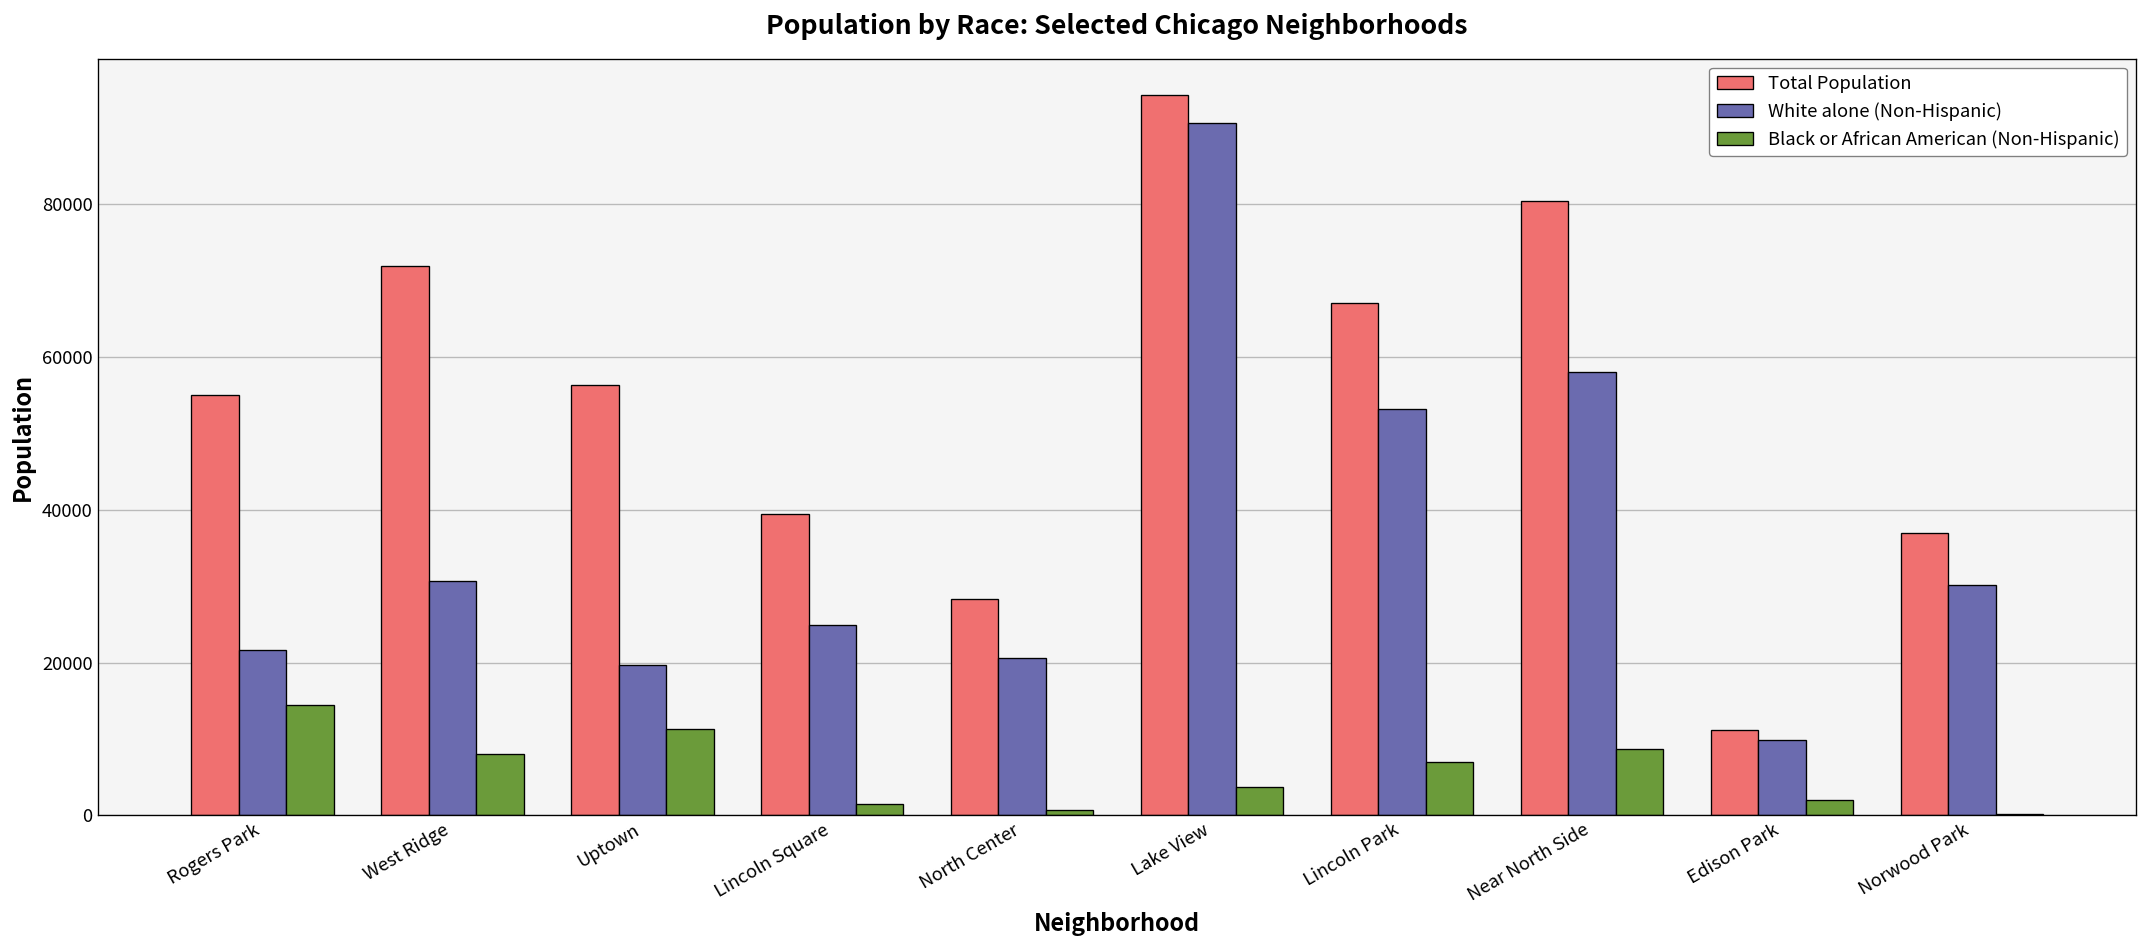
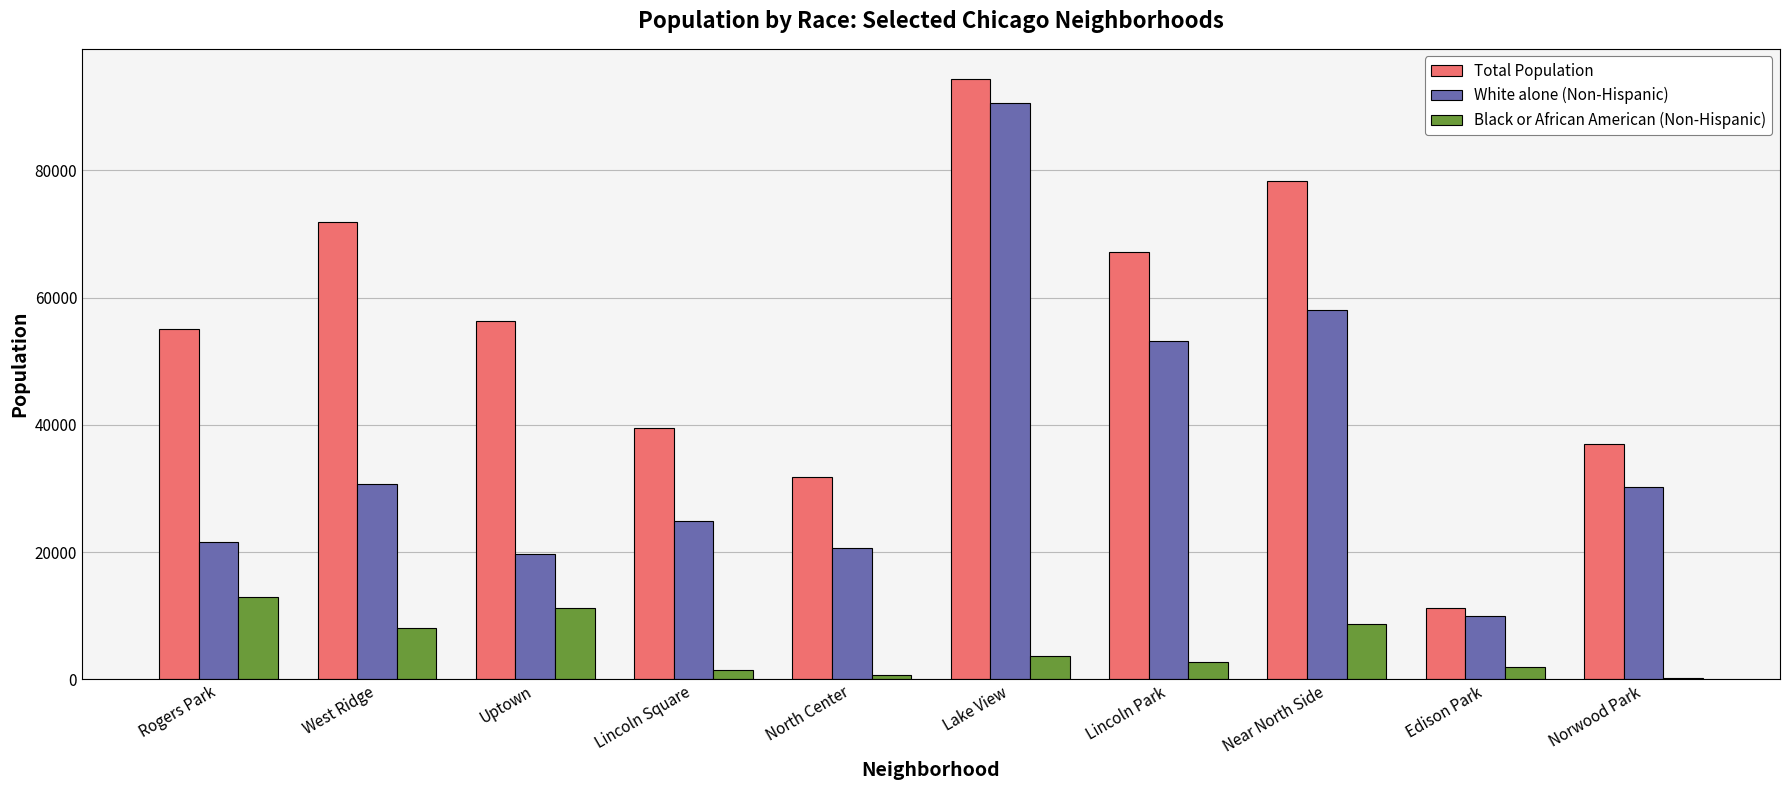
Black or African American (Non-Hispanic), Rogers Park: 14000 -> 13000
Total Population, North Center: 28000 -> 32000
Black or African American (Non-Hispanic), Lincoln Park: 7000 -> 3000
Total Population, Near North Side: 80000 -> 78000
